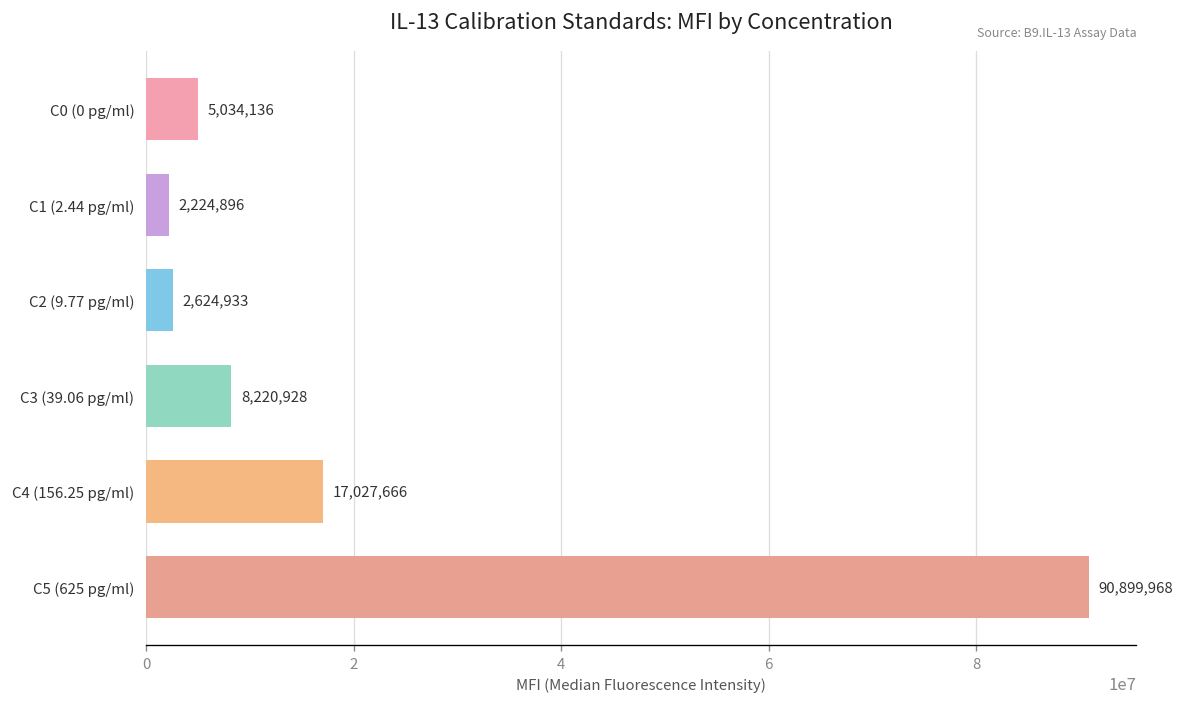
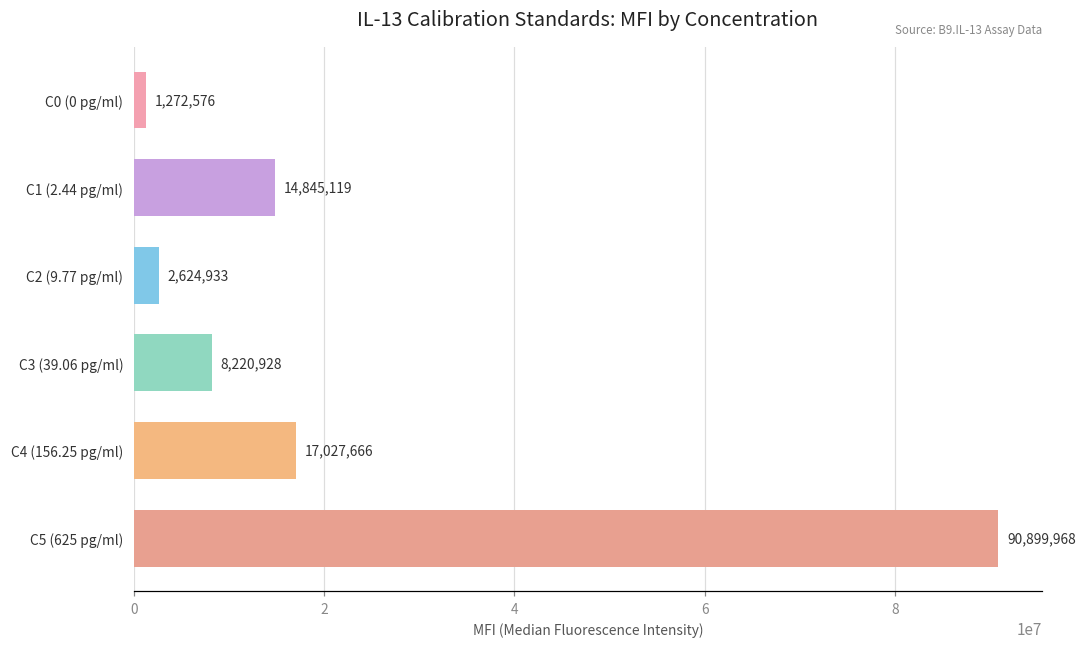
C0 (0 pg/ml): 5,034,136 -> 1,272,576
C1 (2.44 pg/ml): 2,224,896 -> 14,845,119
